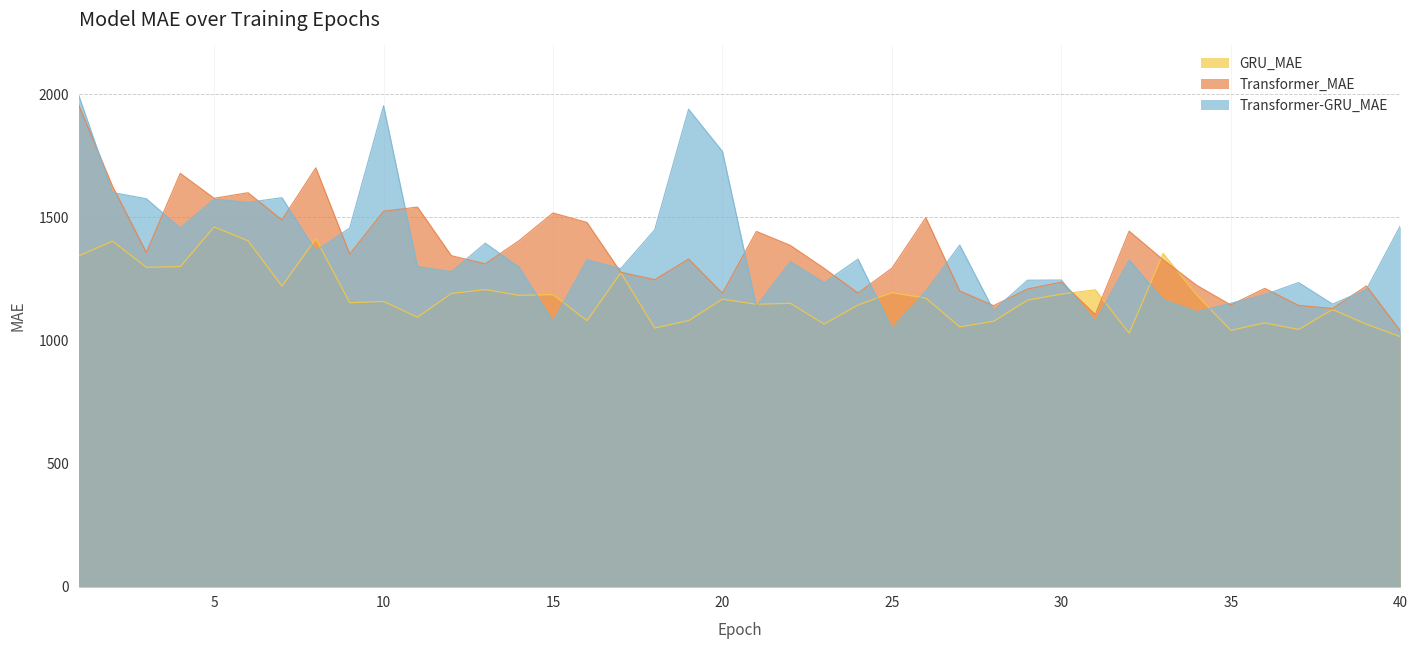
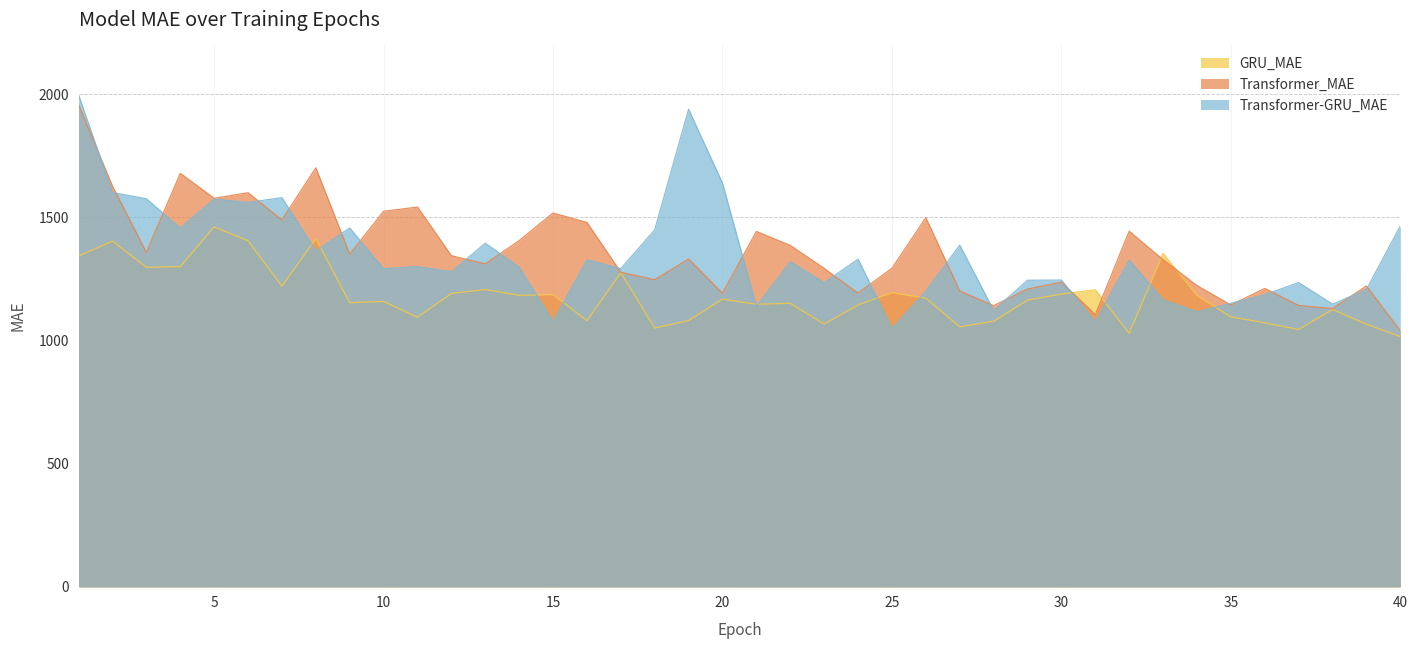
Transformer-GRU_MAE, 10: 1950 -> 1290
Transformer-GRU_MAE, 20: 1770 -> 1640
GRU_MAE, 35: 1040 -> 1100
